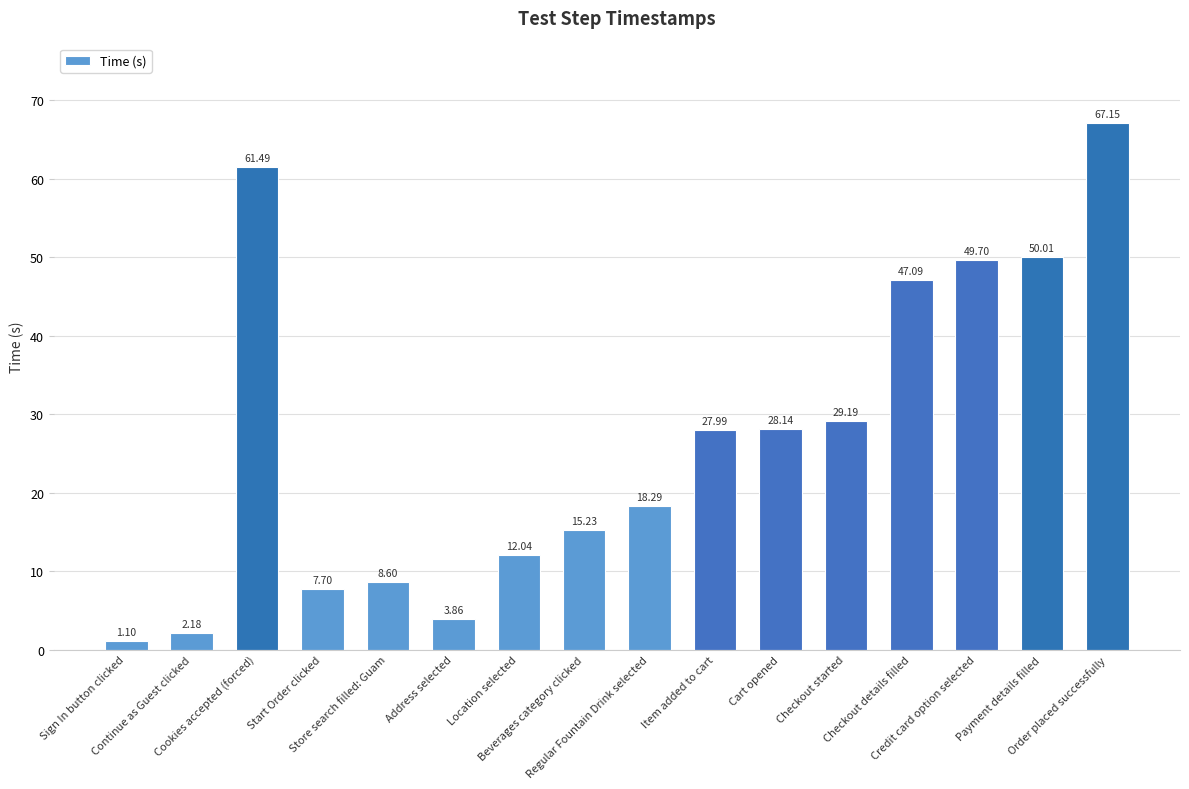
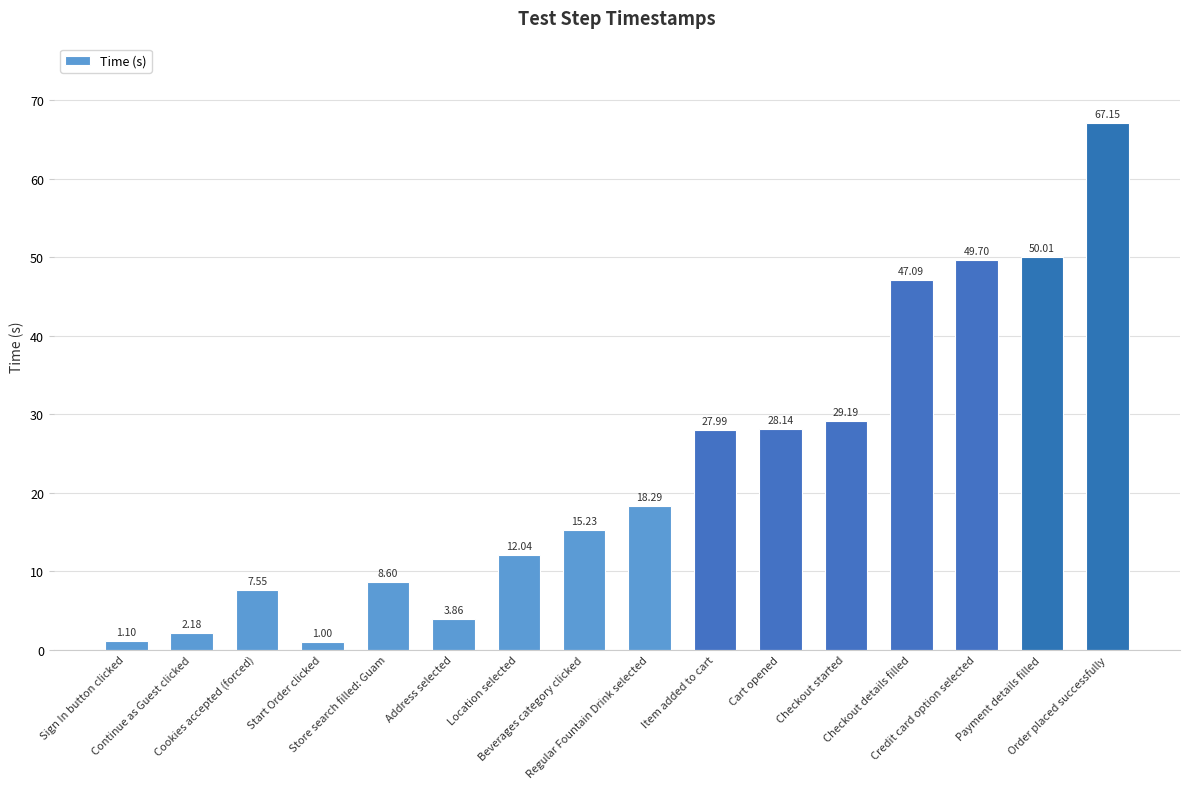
Cookies accepted (forced): 61.49 -> 7.55
Start Order clicked: 7.70 -> 1.00
